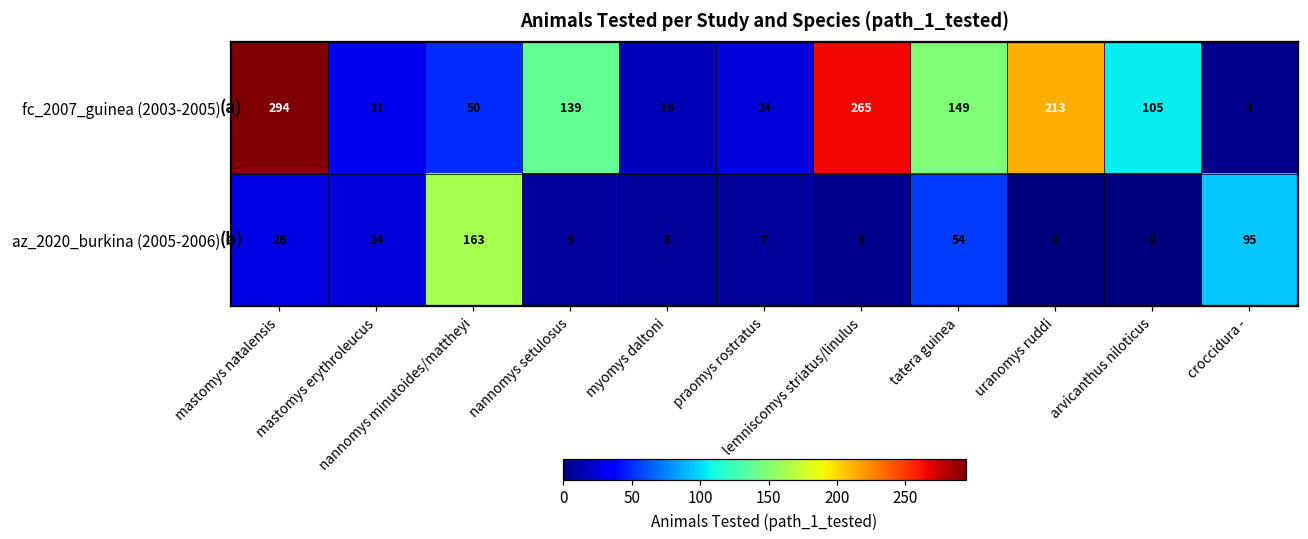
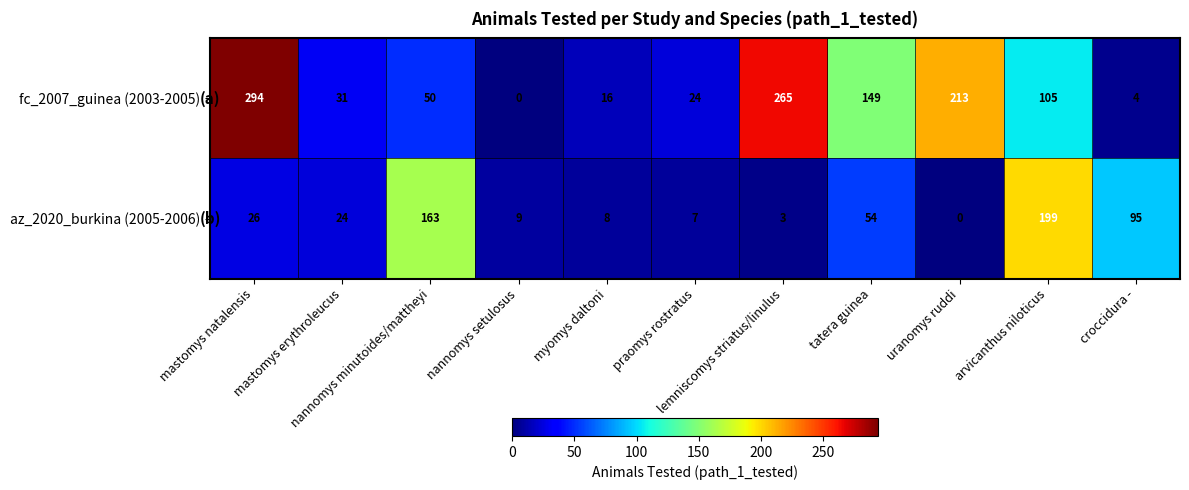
fc_2007_guinea (2003-2005), nannomys setulosus: 139 -> 0
az_2020_burkina (2005-2006), arvicanthus niloticus: 0 -> 199
